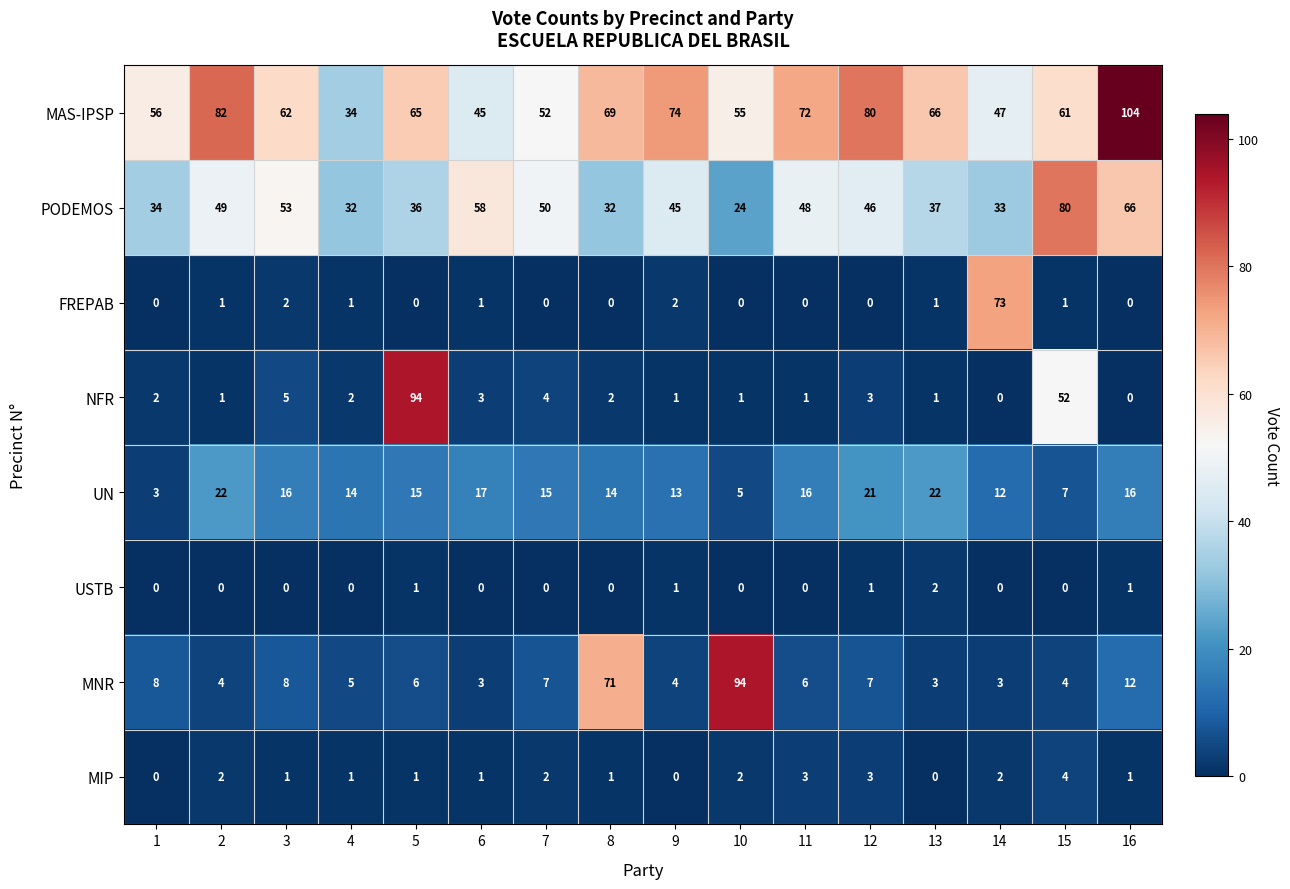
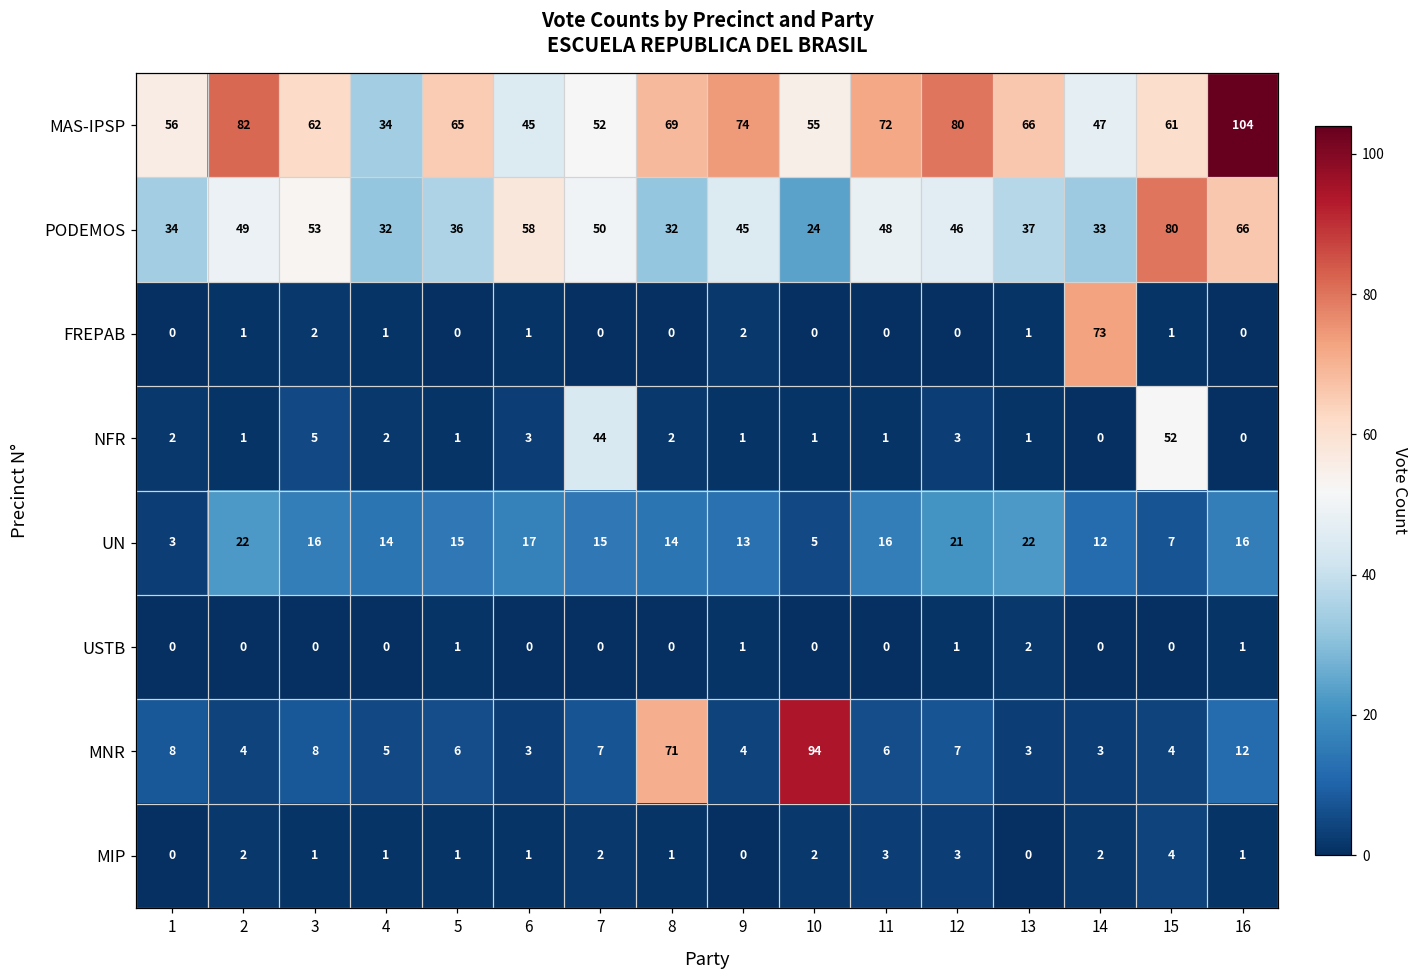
NFR, 5: 94 -> 1
NFR, 7: 4 -> 44
